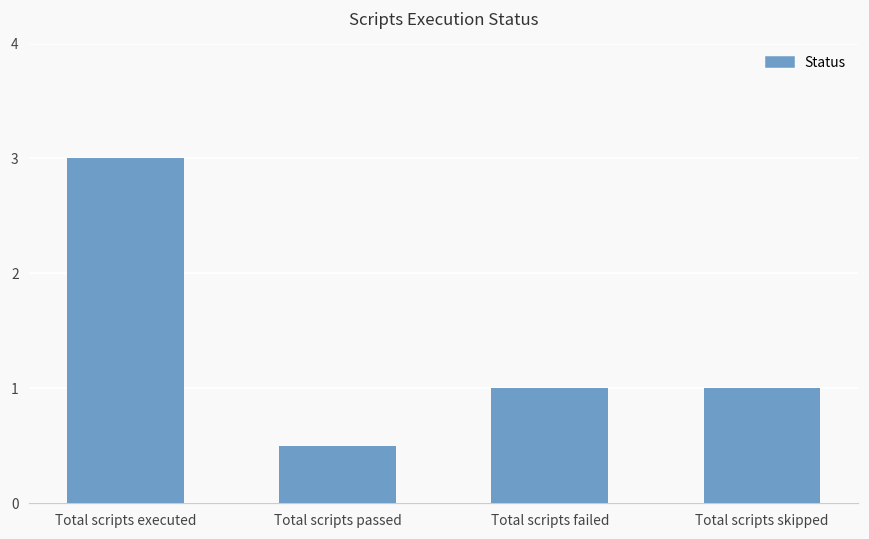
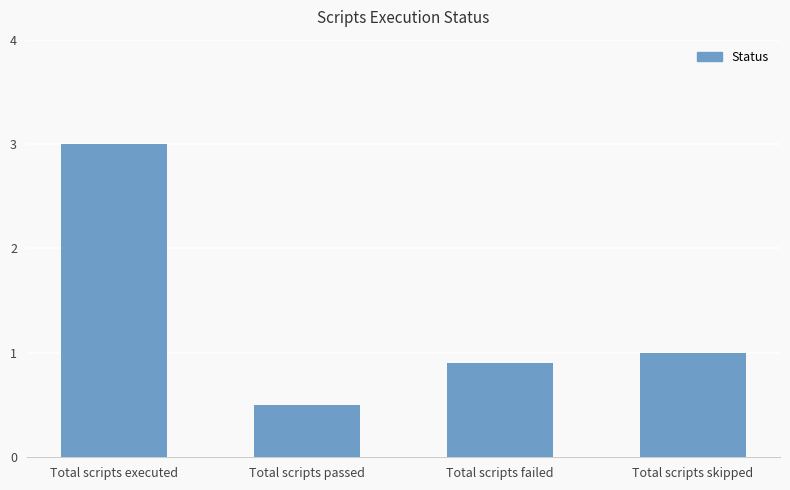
Total scripts failed: 1.0 -> 0.9
